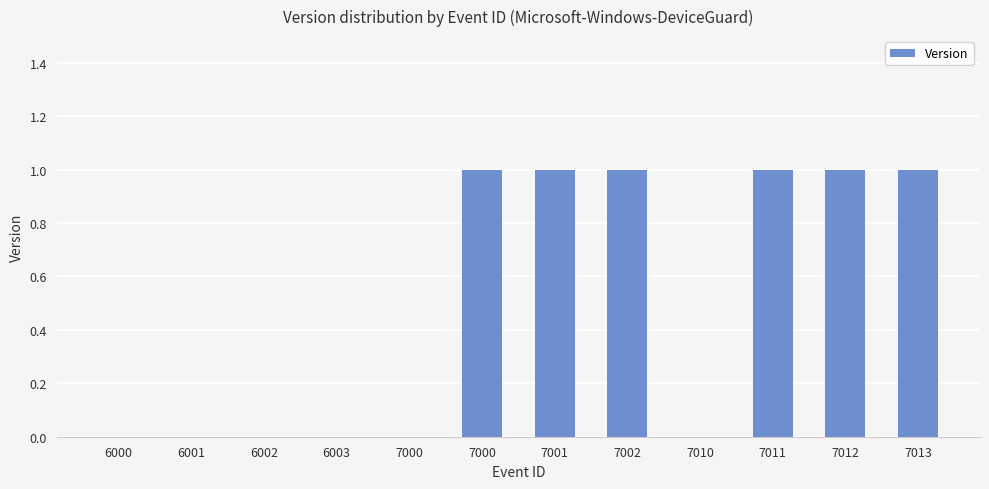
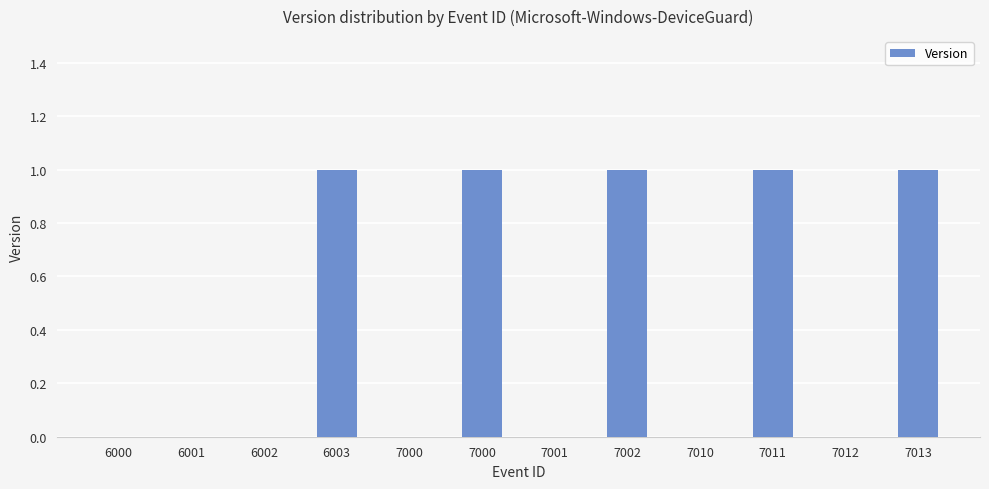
6003: 0 -> 1
7001: 1 -> 0
7012: 1 -> 0
